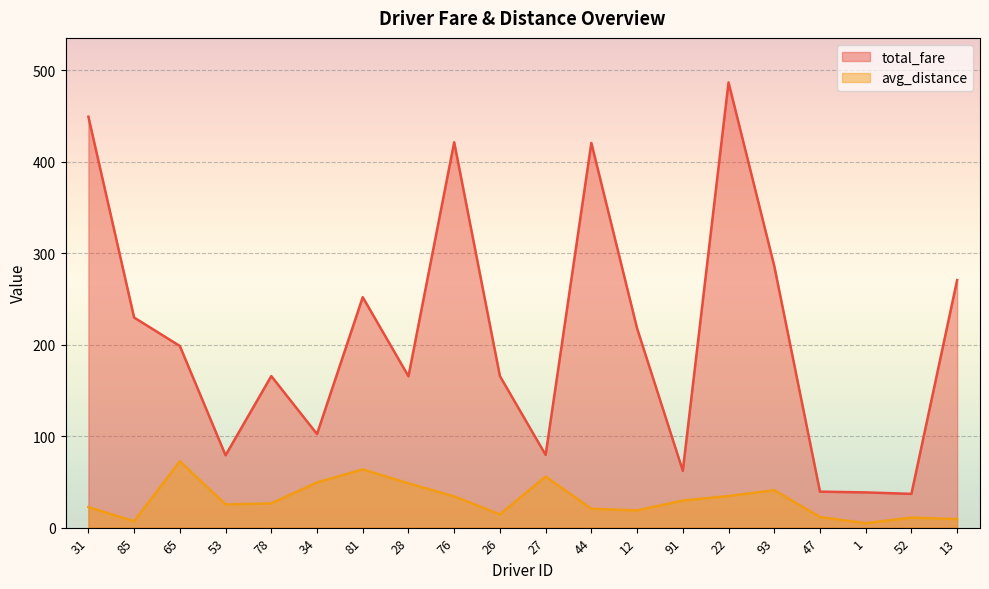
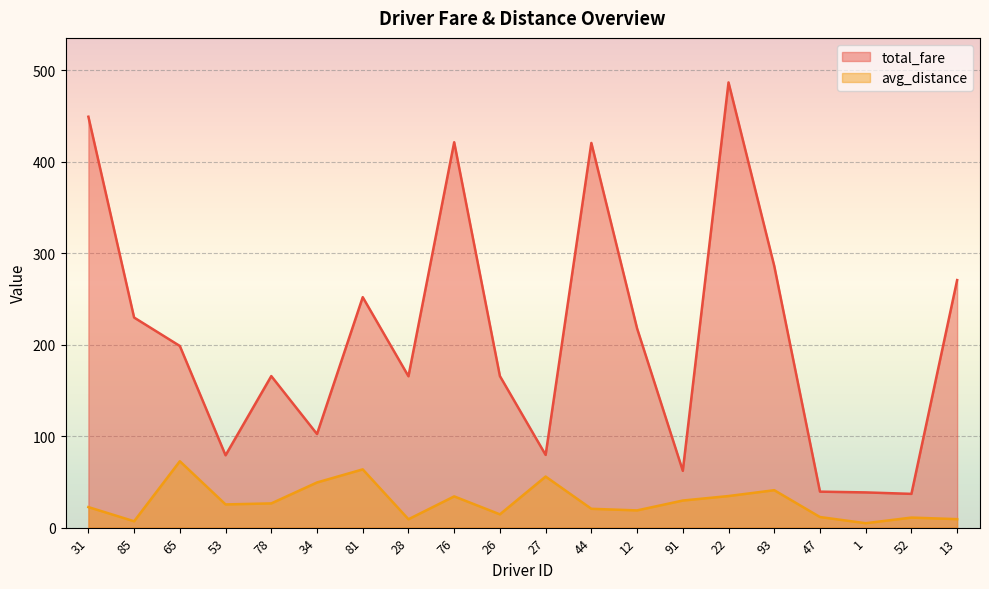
avg_distance, 28: 50 -> 10
